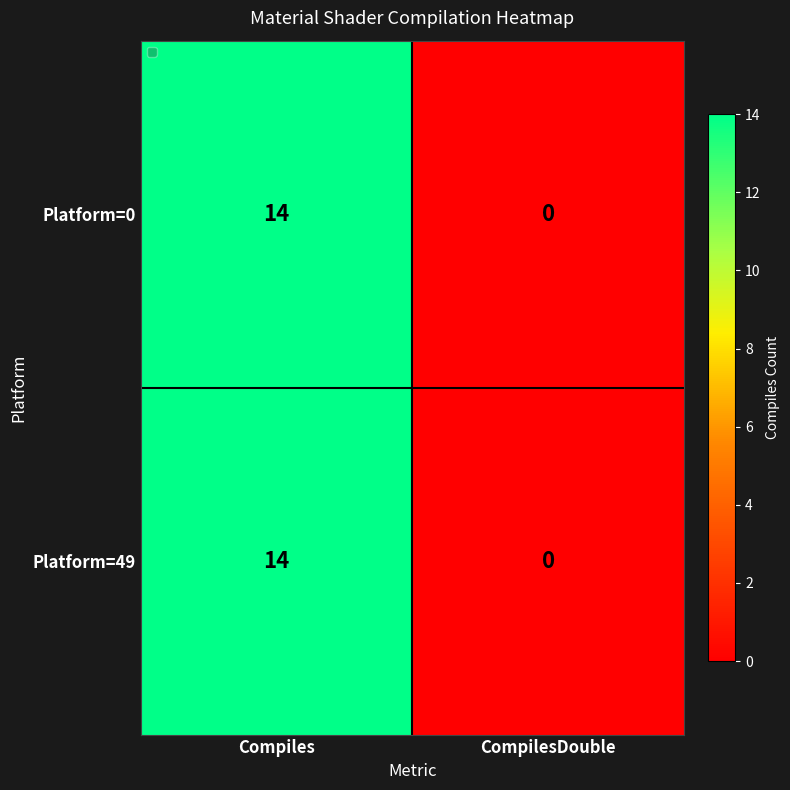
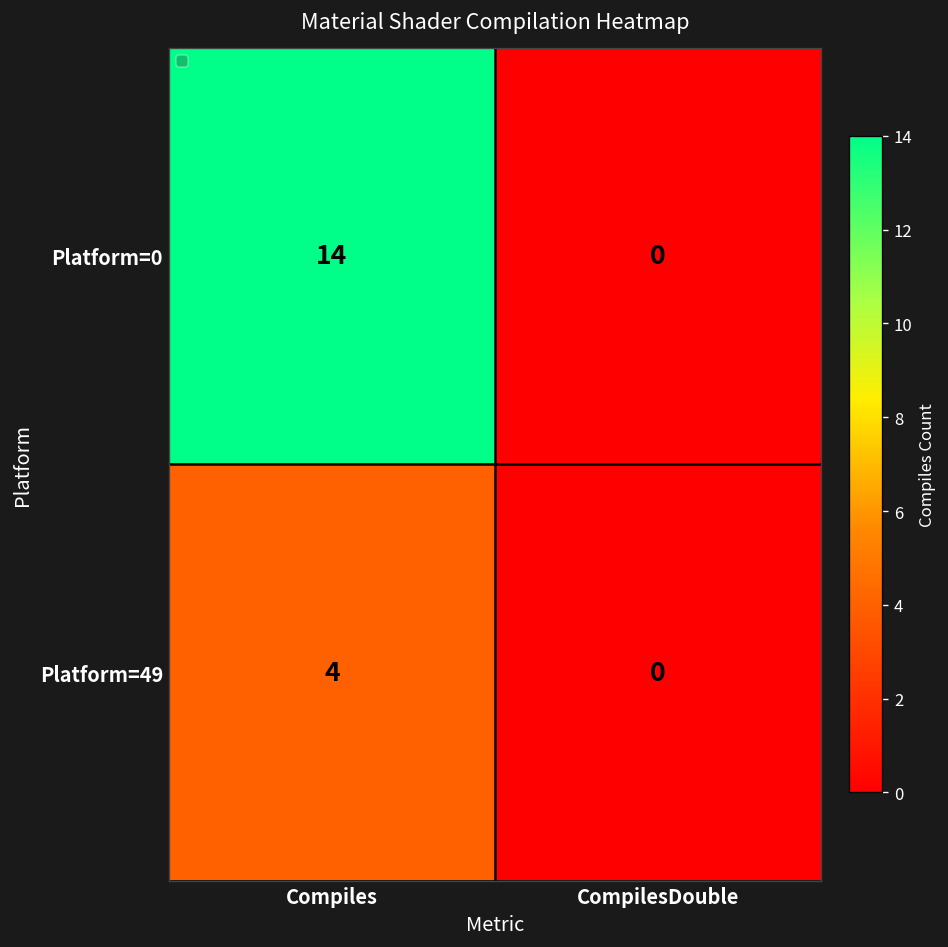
Platform=49, Compiles: 14 -> 4
